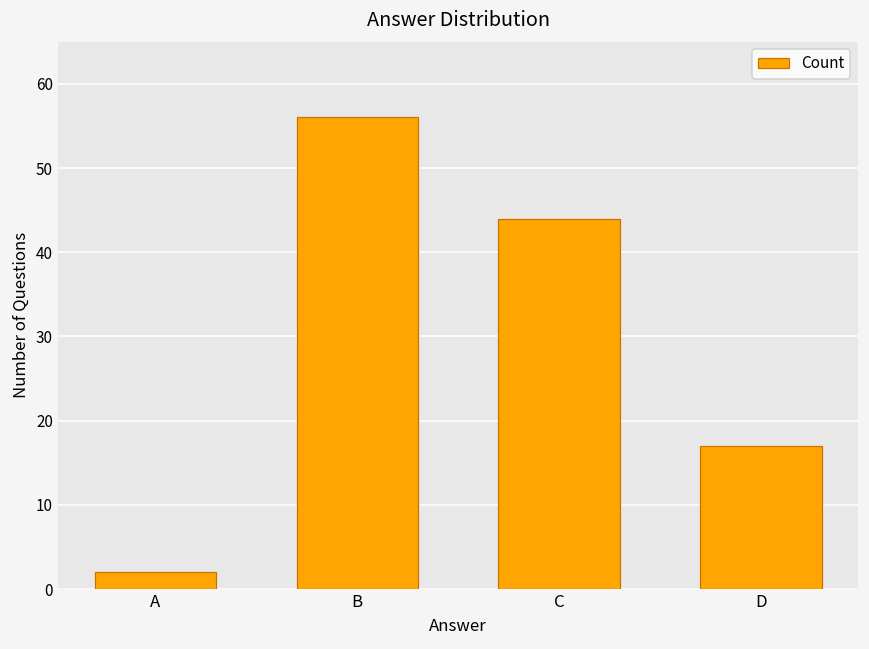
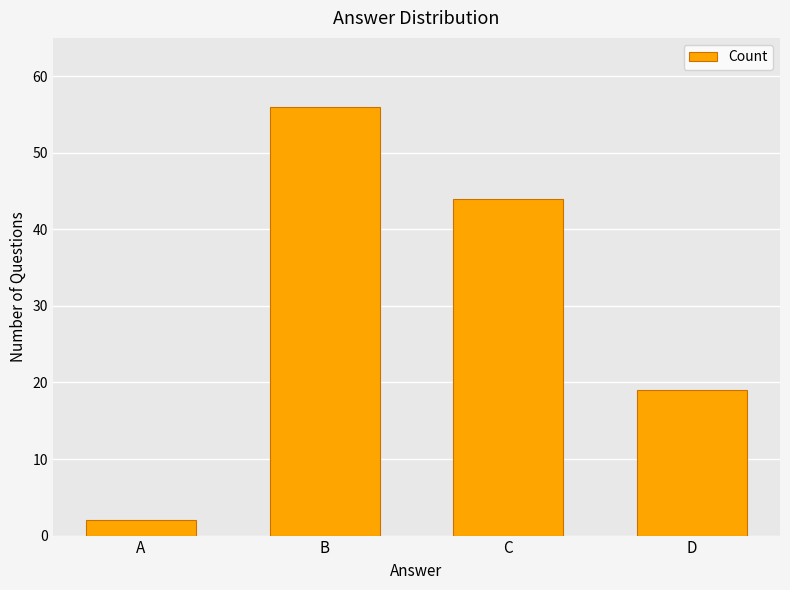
D: 17 -> 19
